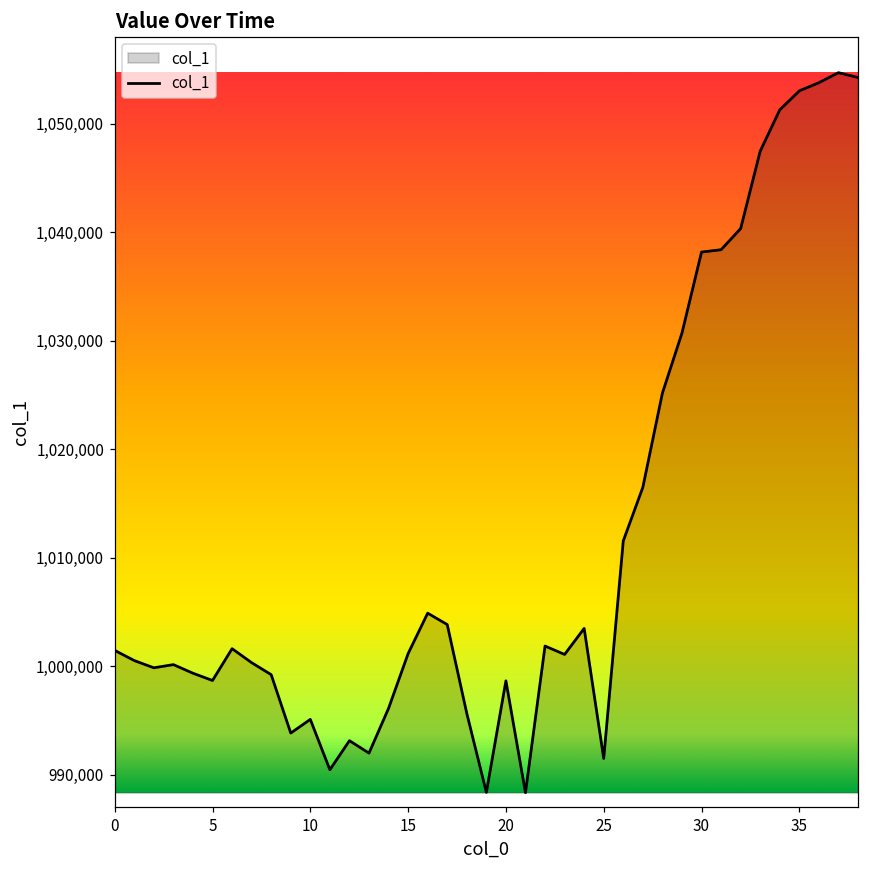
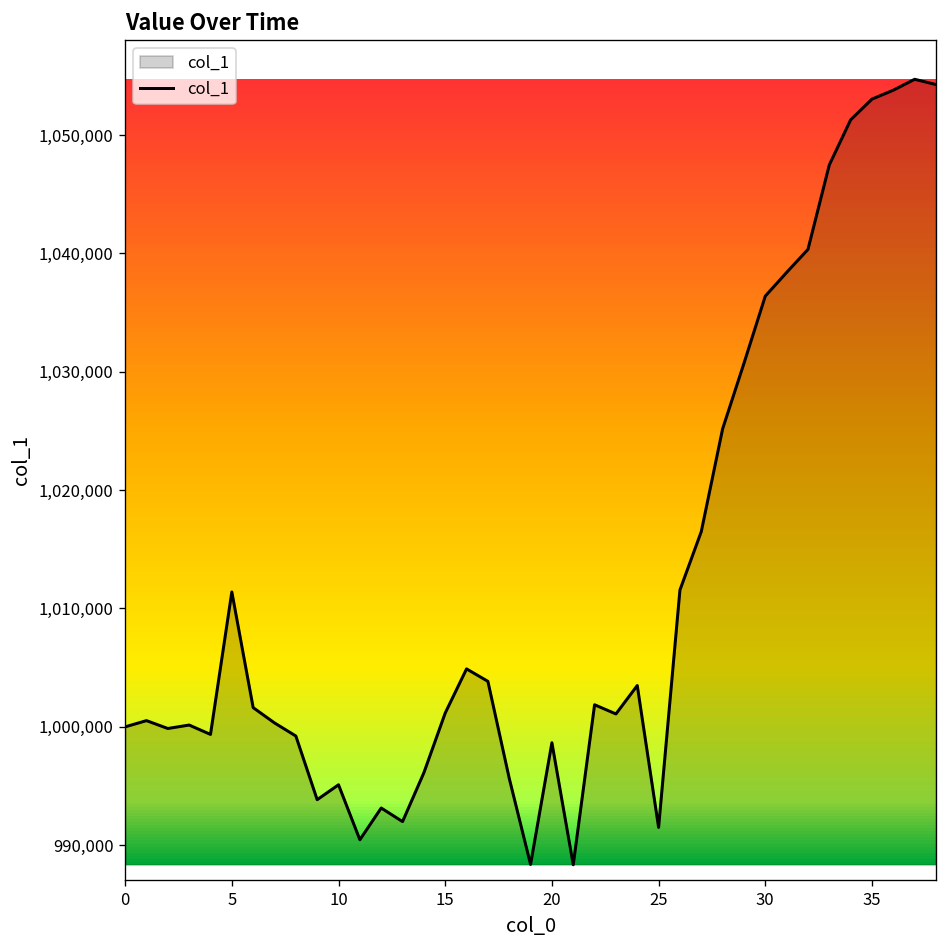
0: 1,001,000 -> 1,000,000
5: 999,000 -> 1,011,000
30: 1,038,000 -> 1,036,000
